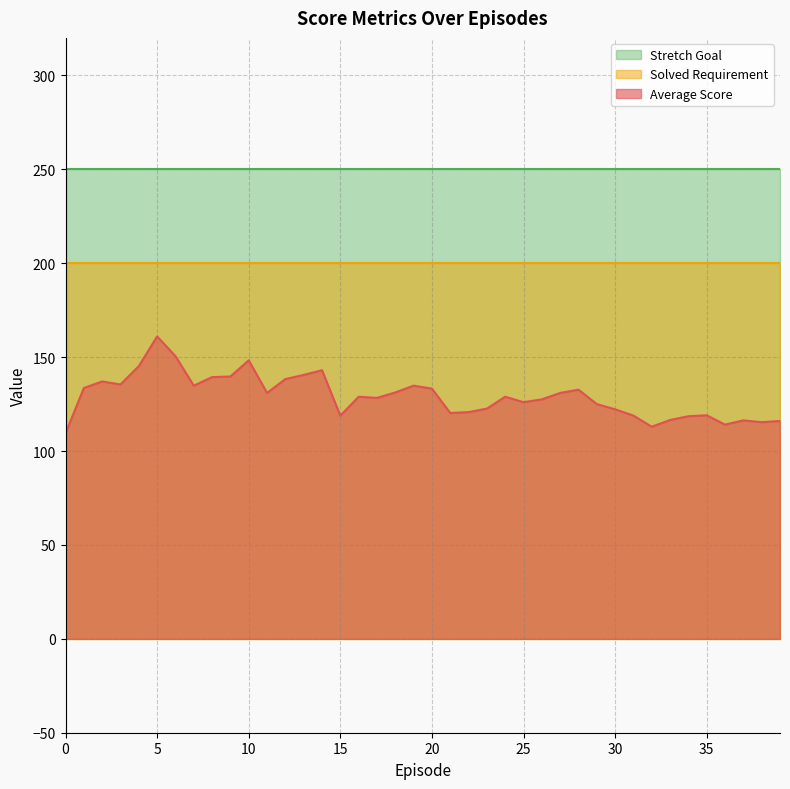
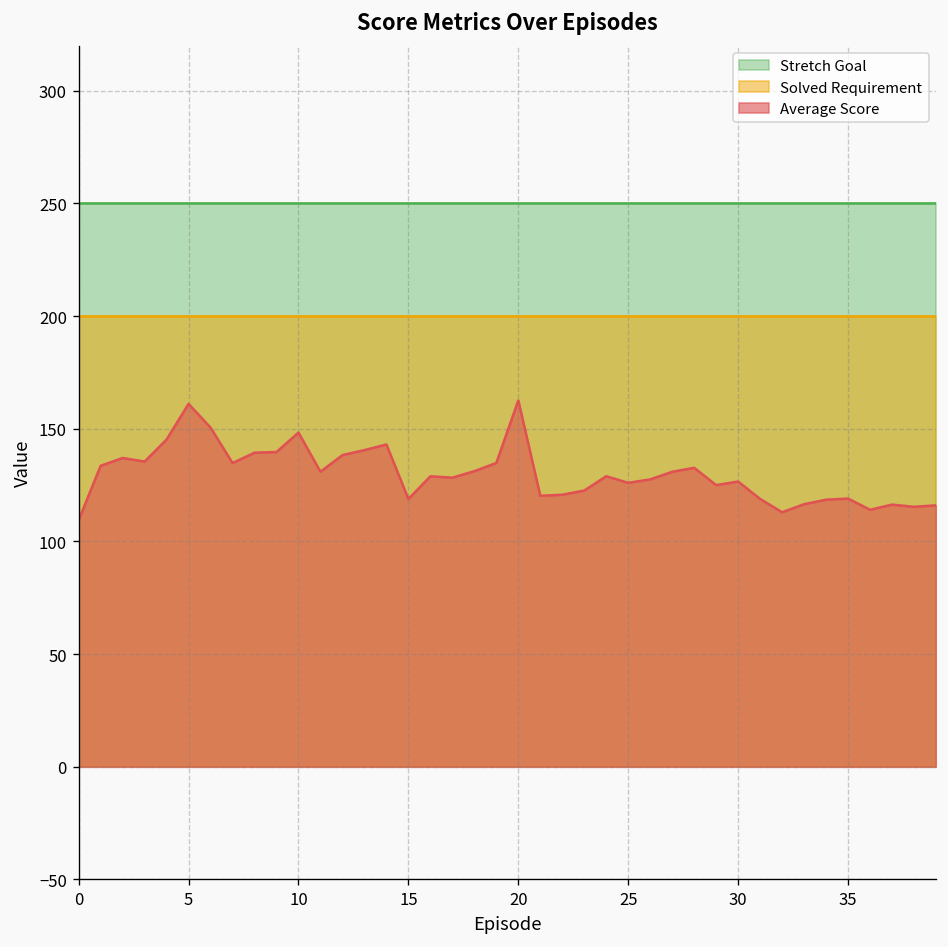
Average Score, 20: 133 -> 163
Average Score, 30: 122 -> 127
